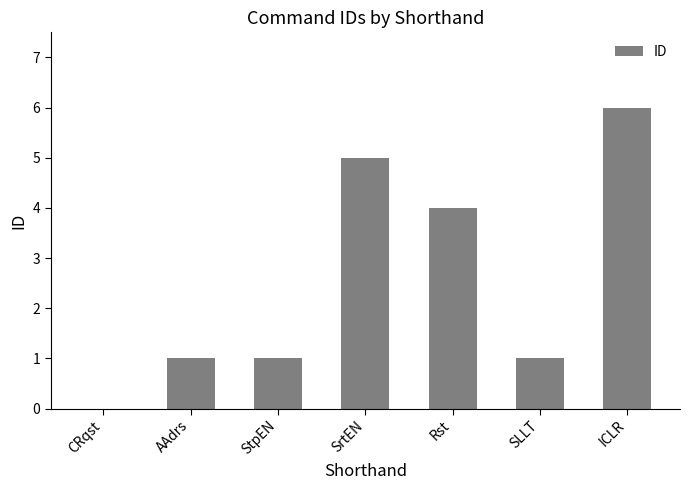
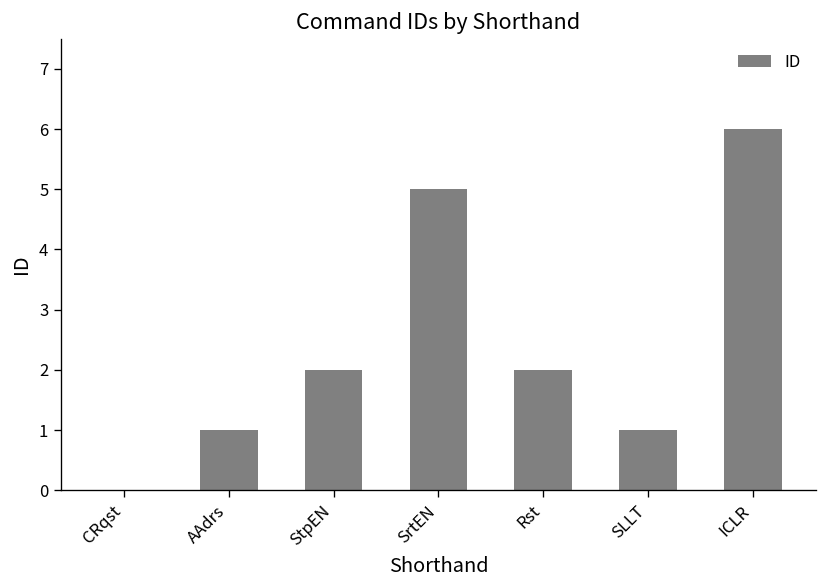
StpEN: 1 -> 2
Rst: 4 -> 2
